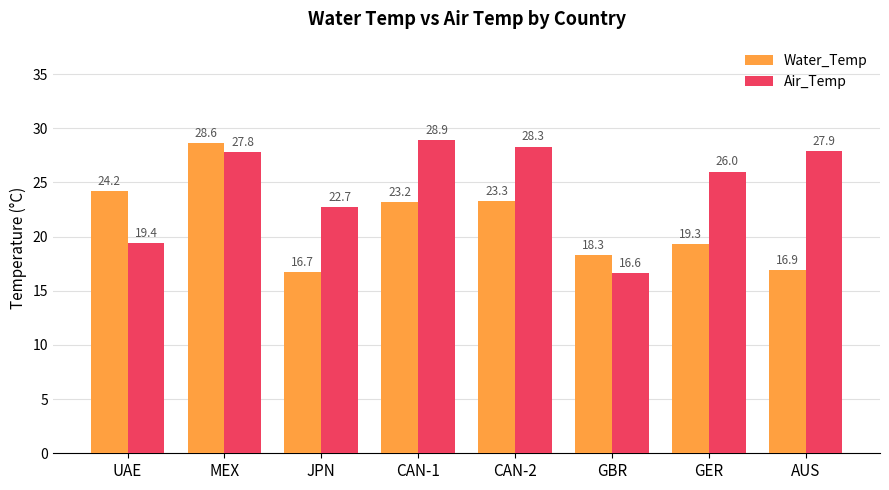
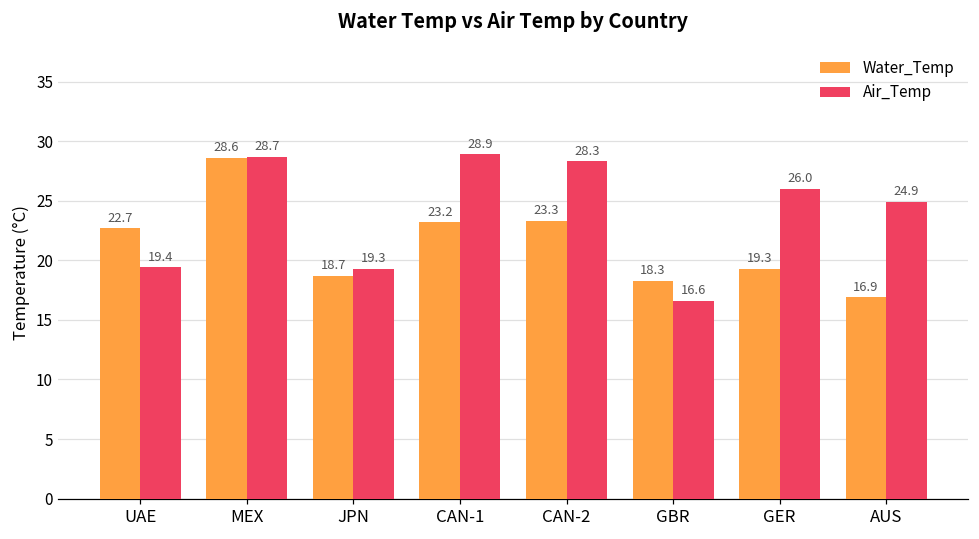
Water_Temp, UAE: 24.2 -> 22.7
Air_Temp, MEX: 27.8 -> 28.7
Water_Temp, JPN: 16.7 -> 18.7
Air_Temp, JPN: 22.7 -> 19.3
Air_Temp, AUS: 27.9 -> 24.9
